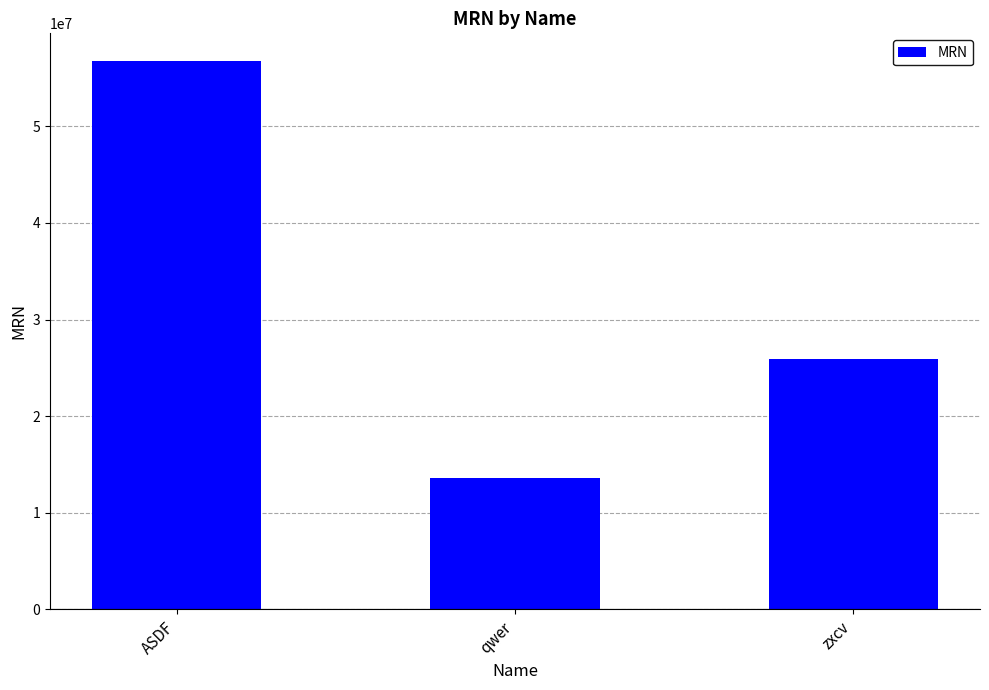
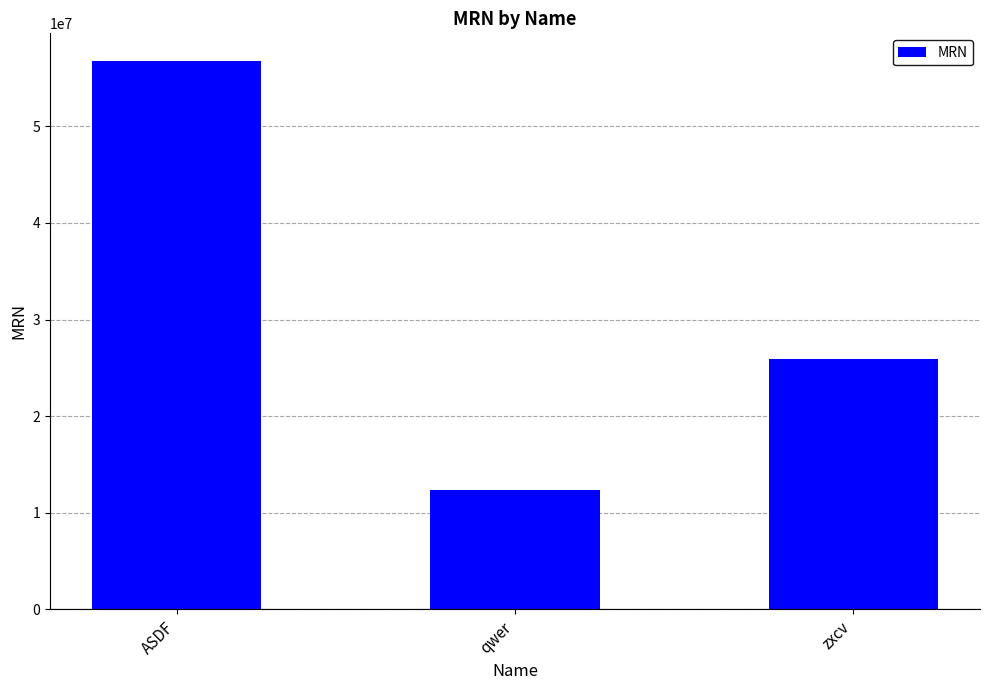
qwer: 14000000 -> 12000000
